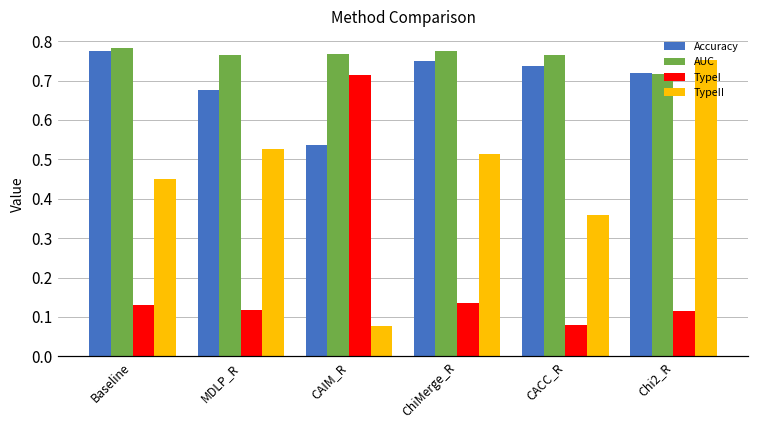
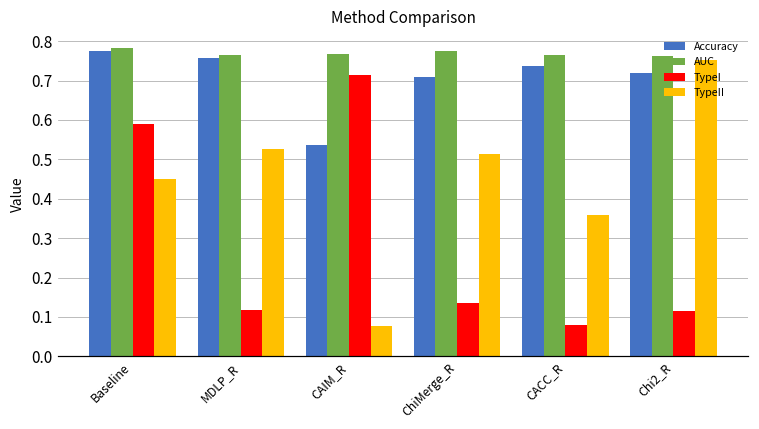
TypeI, Baseline: 0.13 -> 0.59
Accuracy, MDLP_R: 0.68 -> 0.76
Accuracy, ChiMerge_R: 0.75 -> 0.71
AUC, Chi2_R: 0.72 -> 0.76
